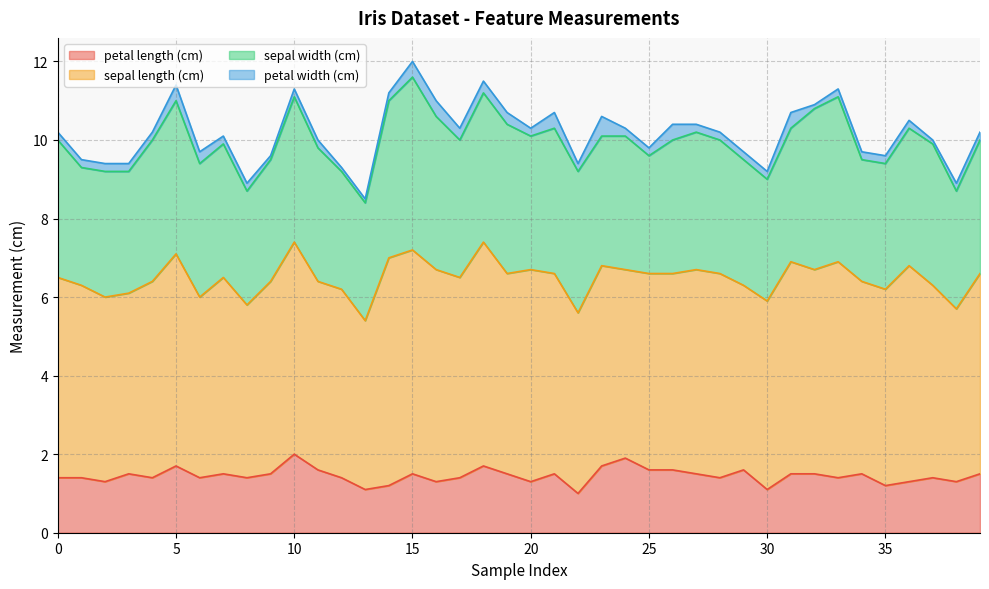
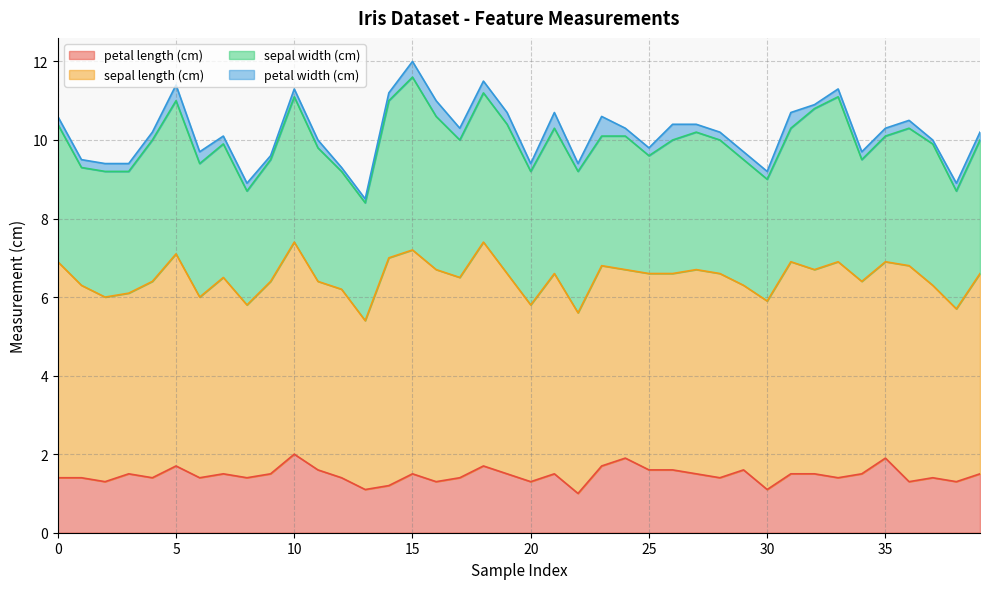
sepal length (cm), 0: 5.1 -> 5.5
sepal length (cm), 20: 5.4 -> 4.5
petal length (cm), 35: 1.2 -> 1.9
